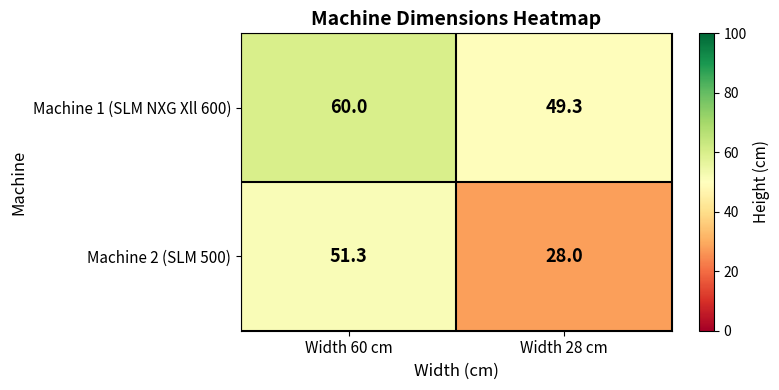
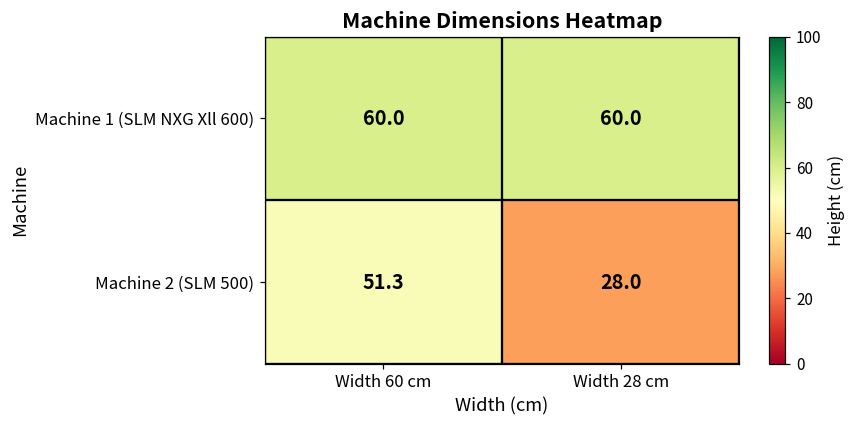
Machine 1 (SLM NXG Xll 600), Width 28 cm: 49.3 -> 60.0
